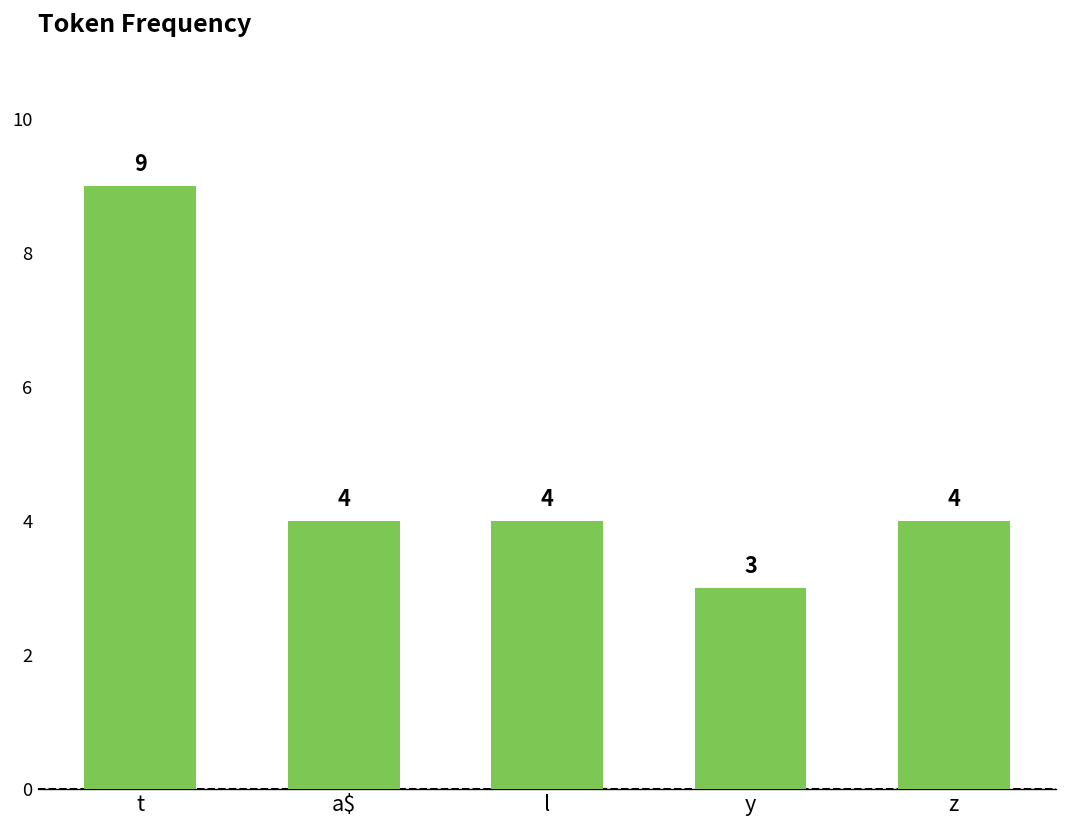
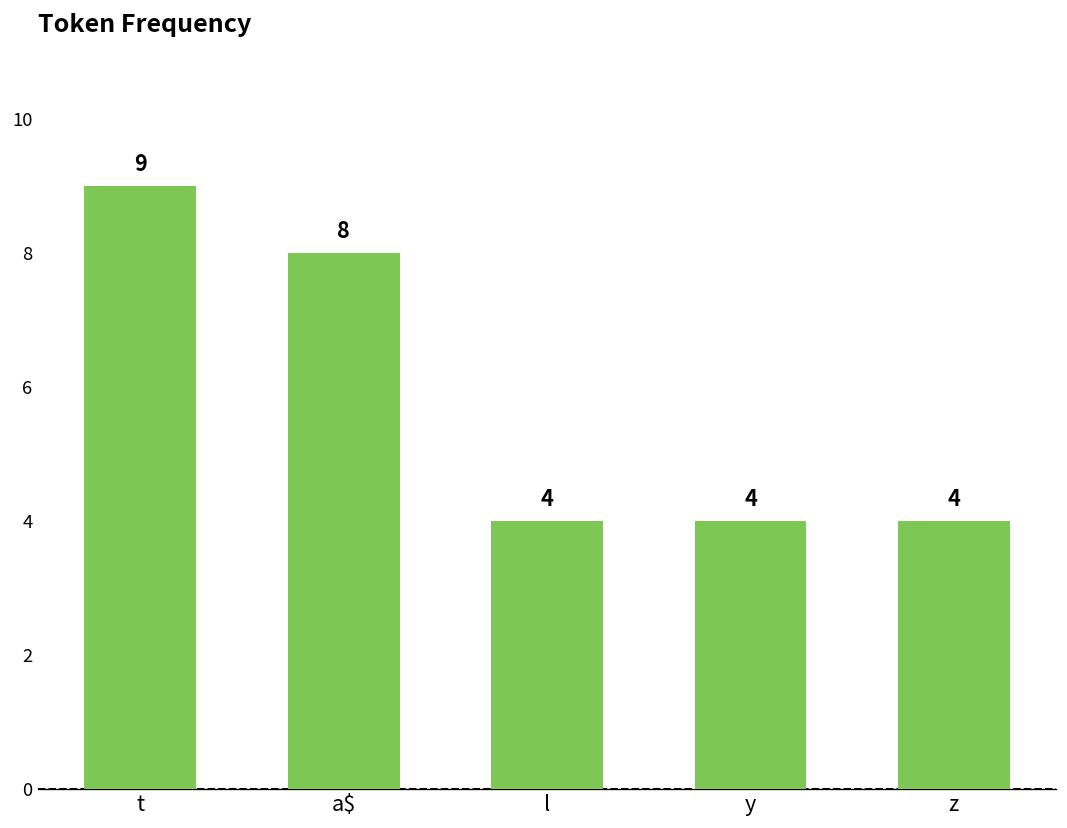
a$: 4 -> 8
y: 3 -> 4
